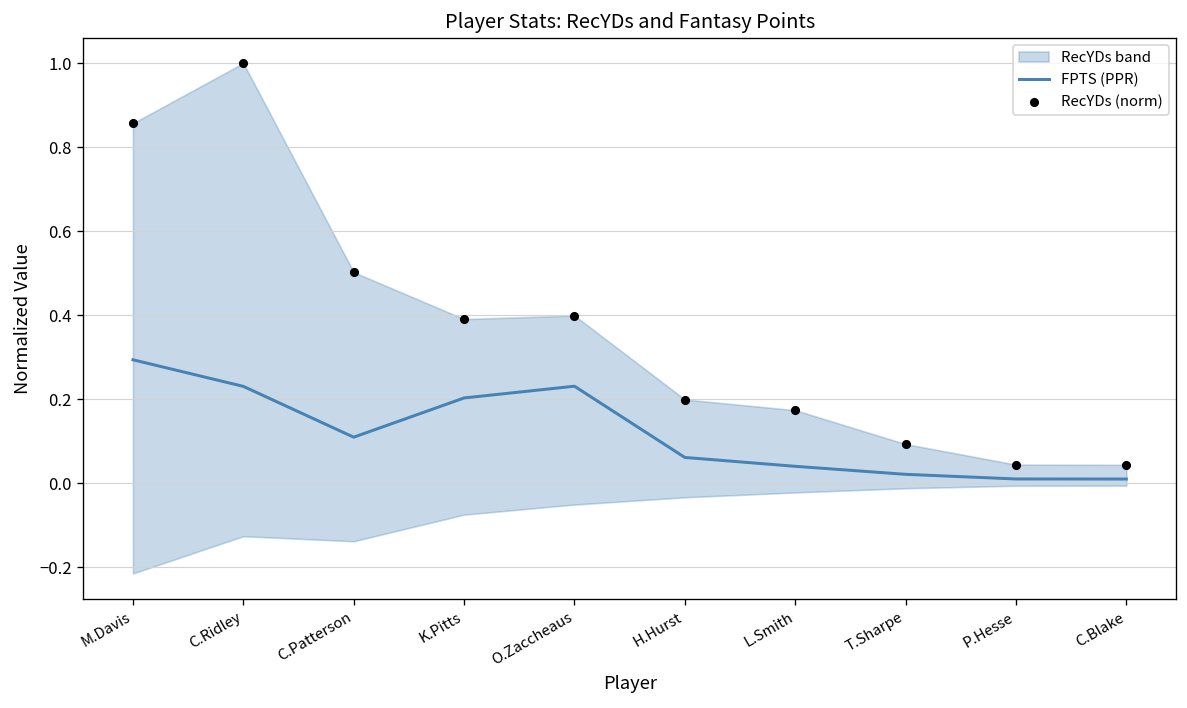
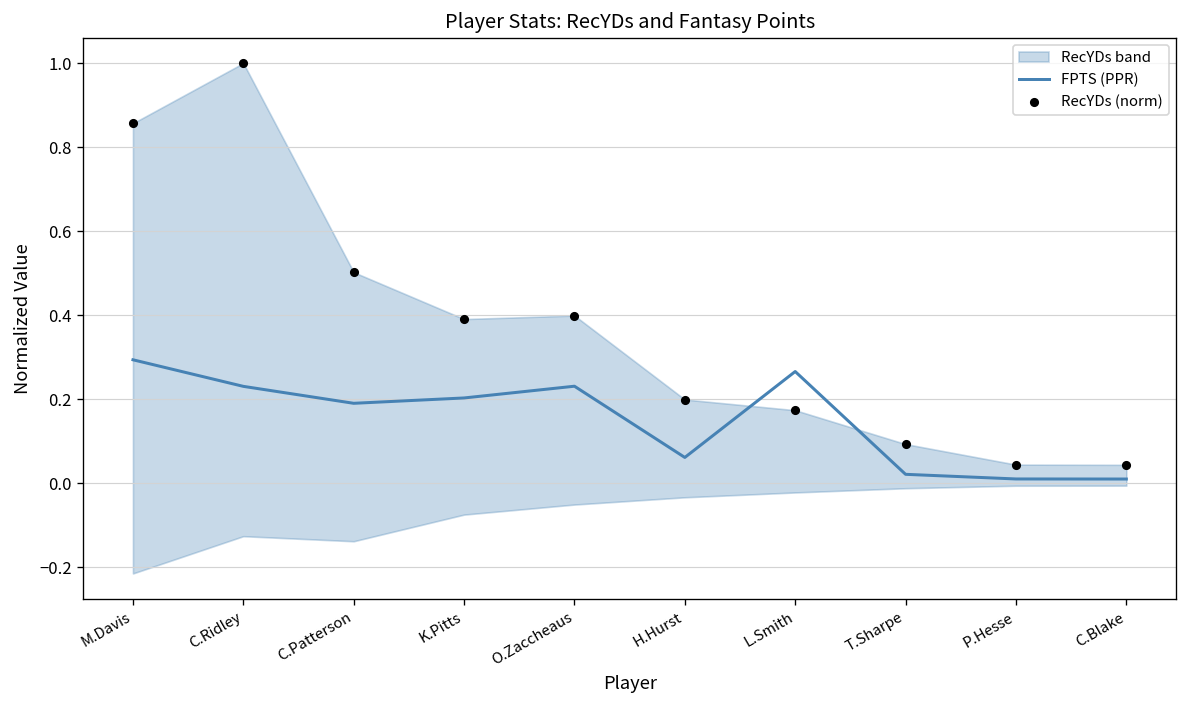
FPTS (PPR), C.Patterson: 0.11 -> 0.19
FPTS (PPR), L.Smith: 0.04 -> 0.27
